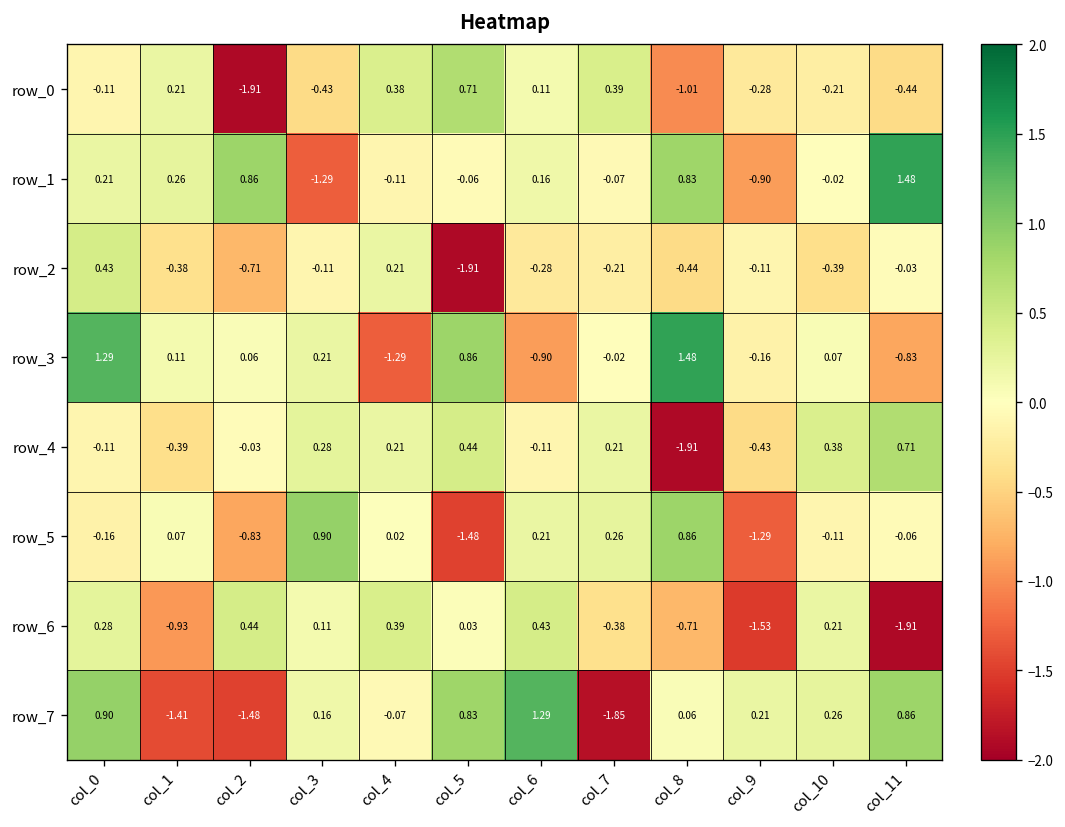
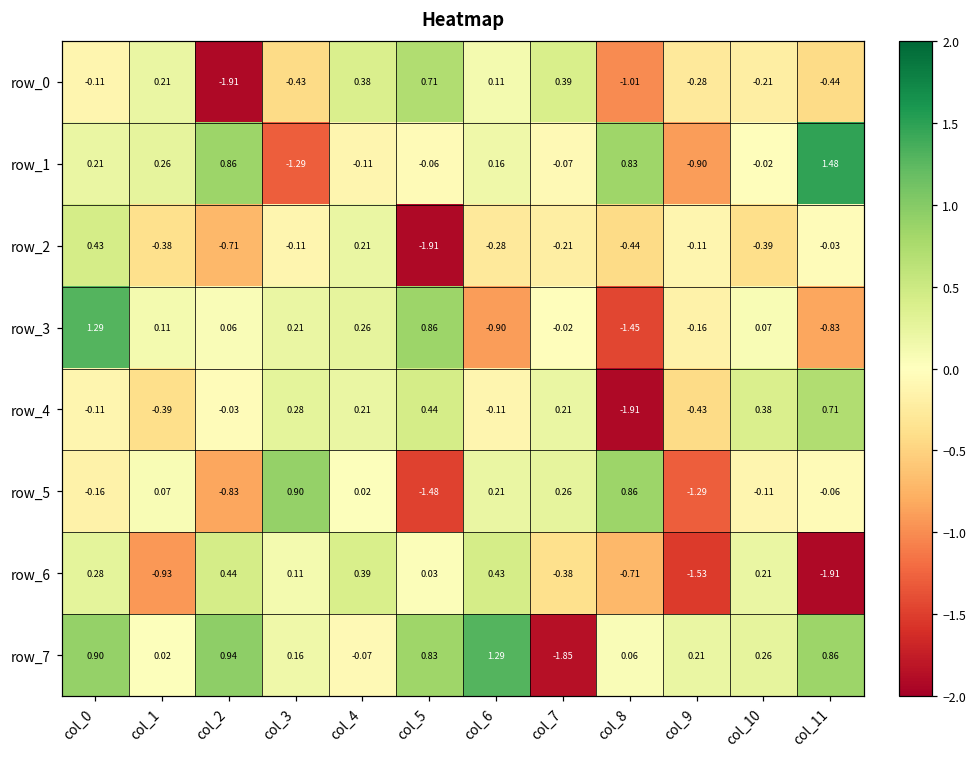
row_3, col_4: -1.29 -> 0.26
row_3, col_8: 1.48 -> -1.45
row_7, col_1: -1.41 -> 0.02
row_7, col_2: -1.48 -> 0.94
